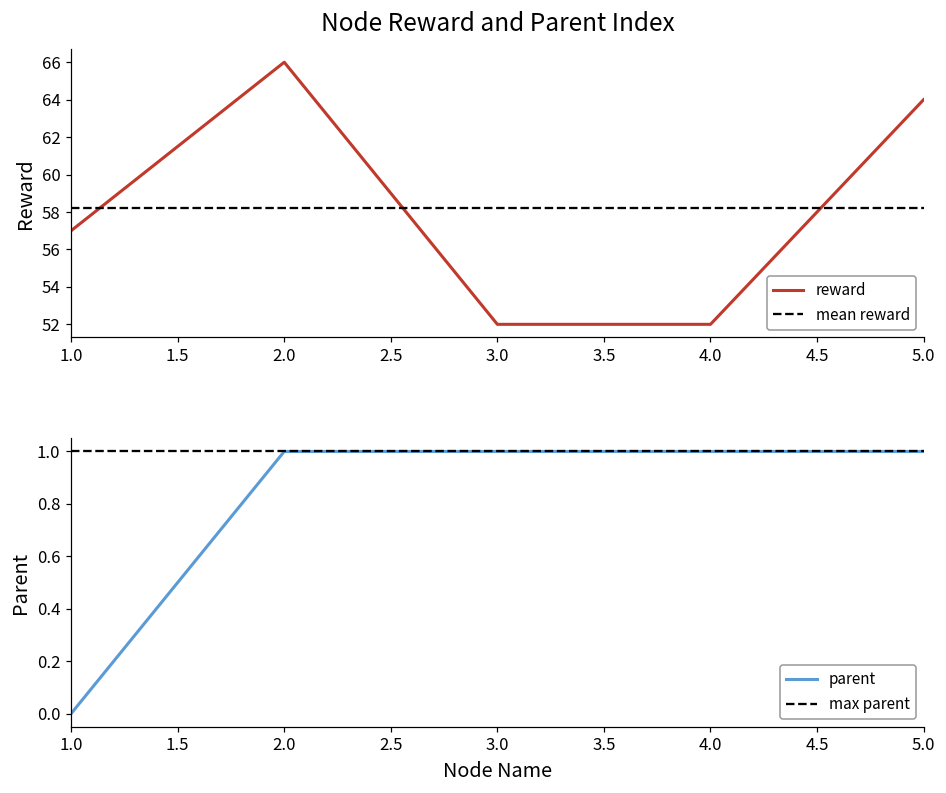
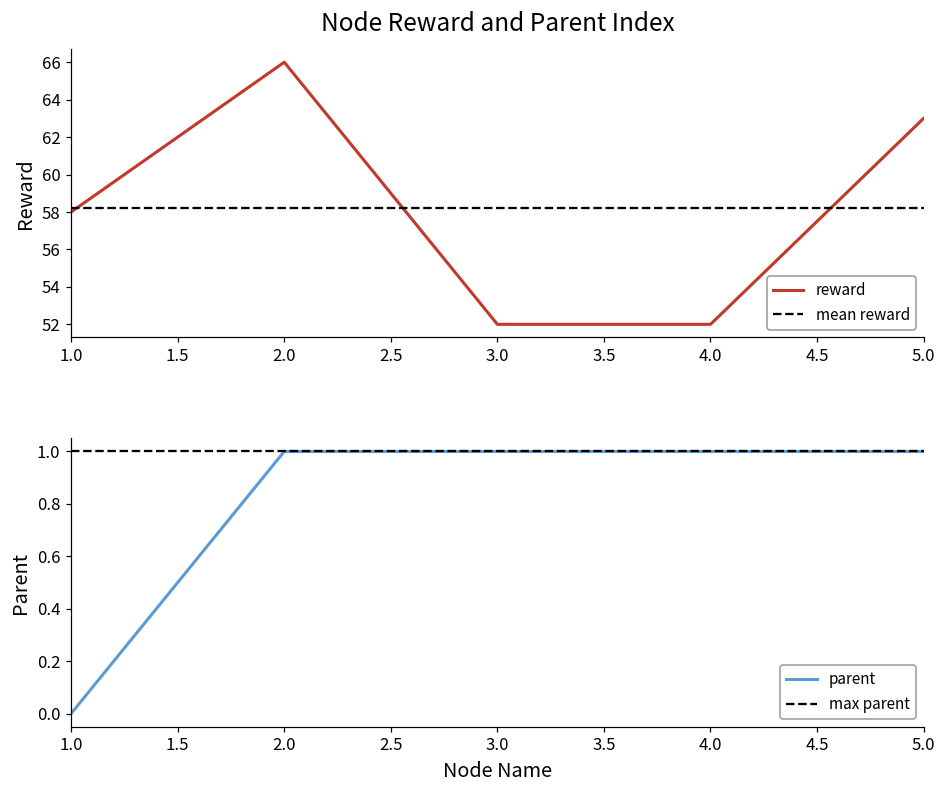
Node Reward and Parent Index, 1.0: 57 -> 58
Node Reward and Parent Index, 5.0: 64 -> 63
